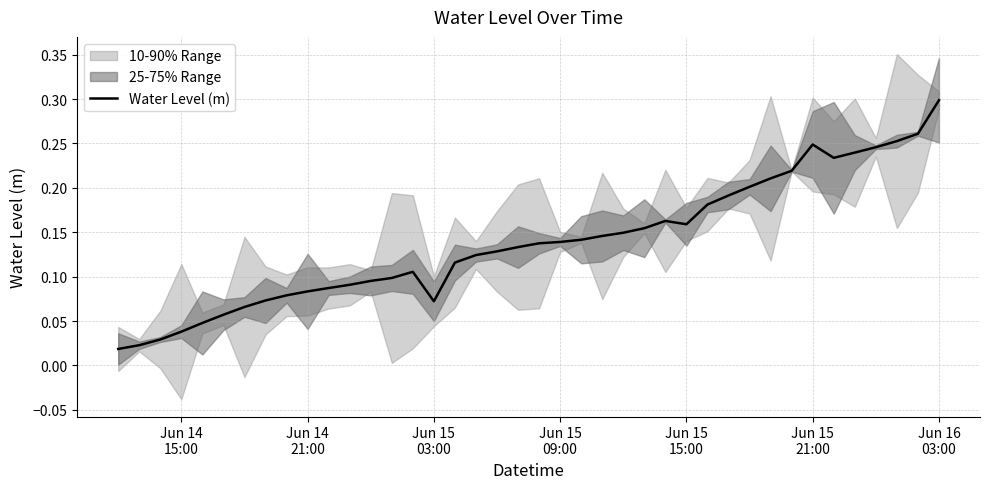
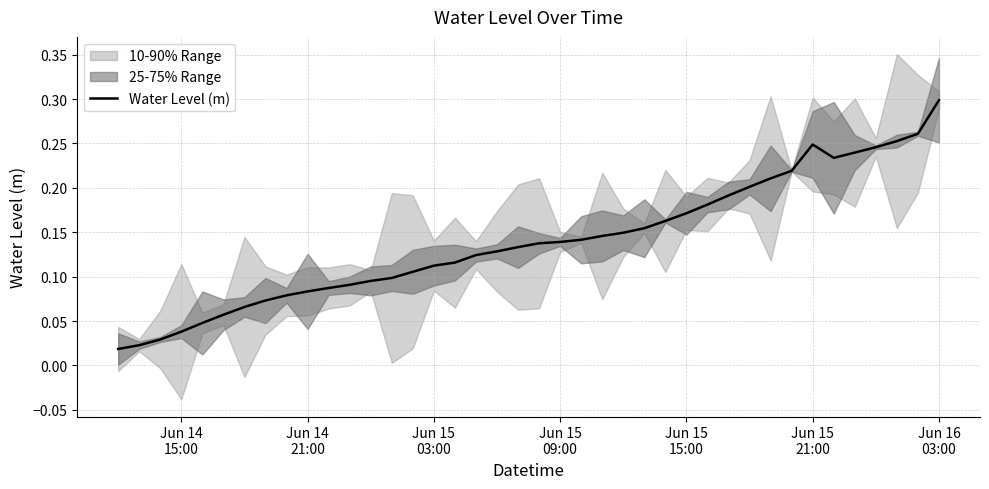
Water Level (m), Jun 15 03:00: 0.07 -> 0.11
Water Level (m), Jun 15 15:00: 0.16 -> 0.17
